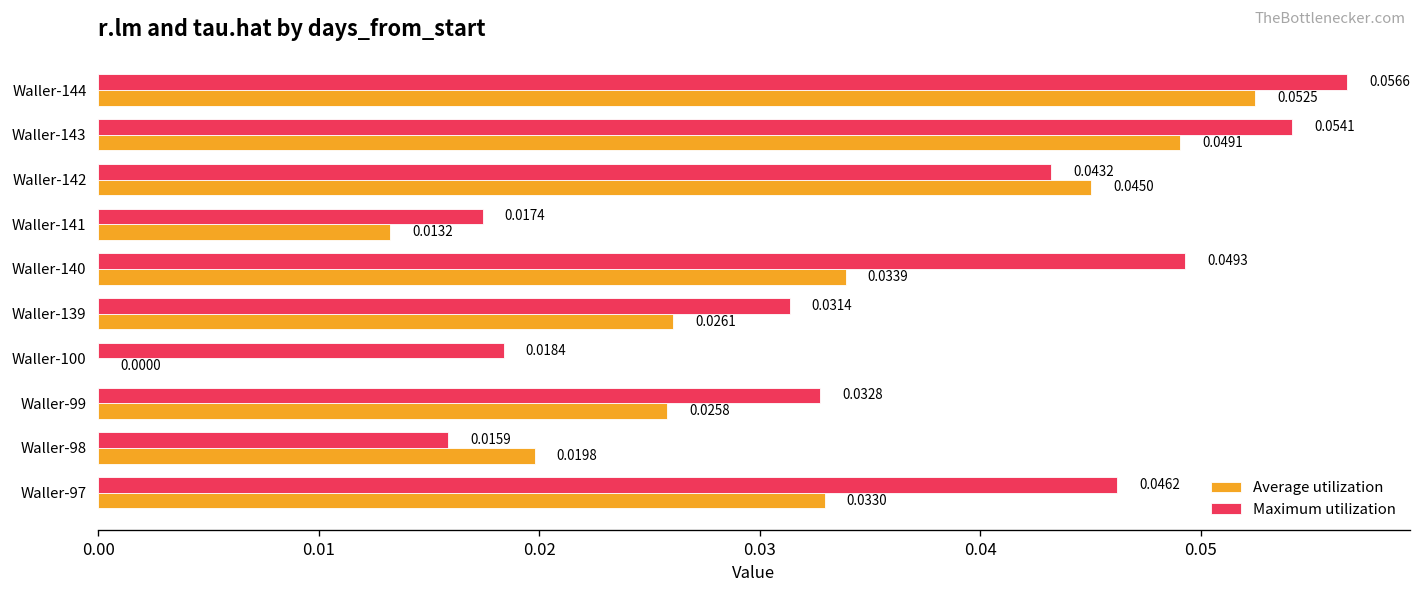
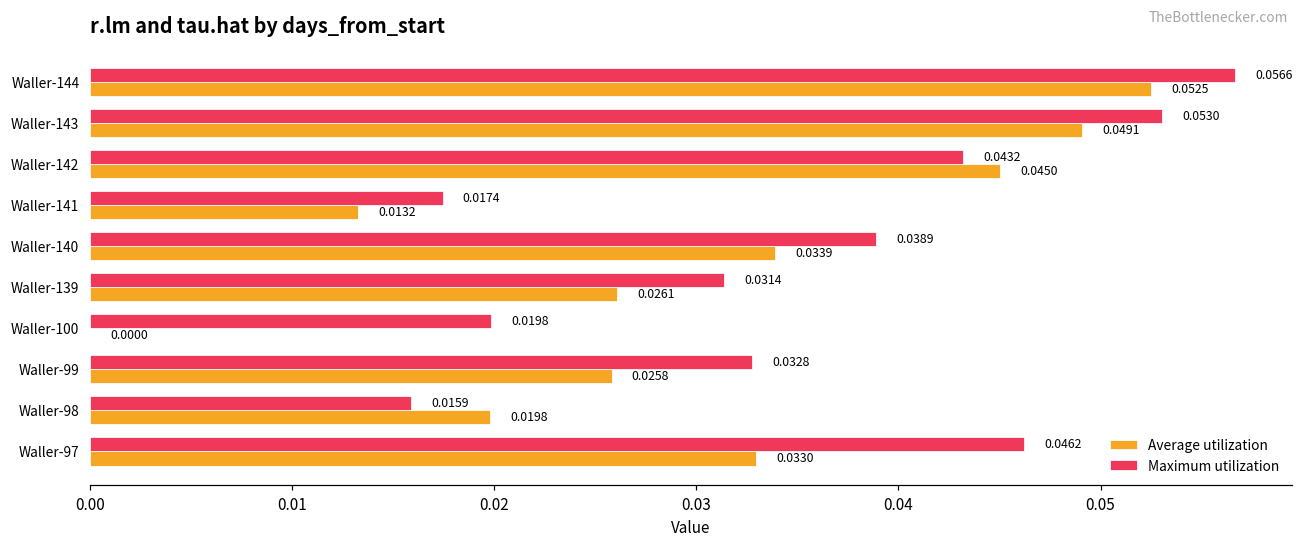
Maximum utilization, Waller-143: 0.0541 -> 0.0530
Maximum utilization, Waller-140: 0.0493 -> 0.0389
Maximum utilization, Waller-100: 0.0184 -> 0.0198
